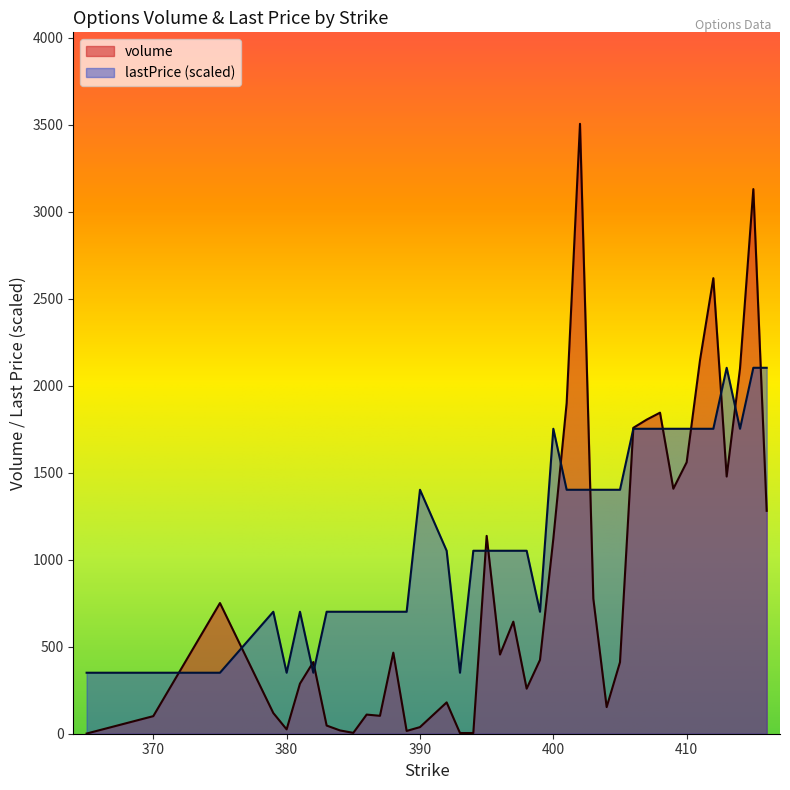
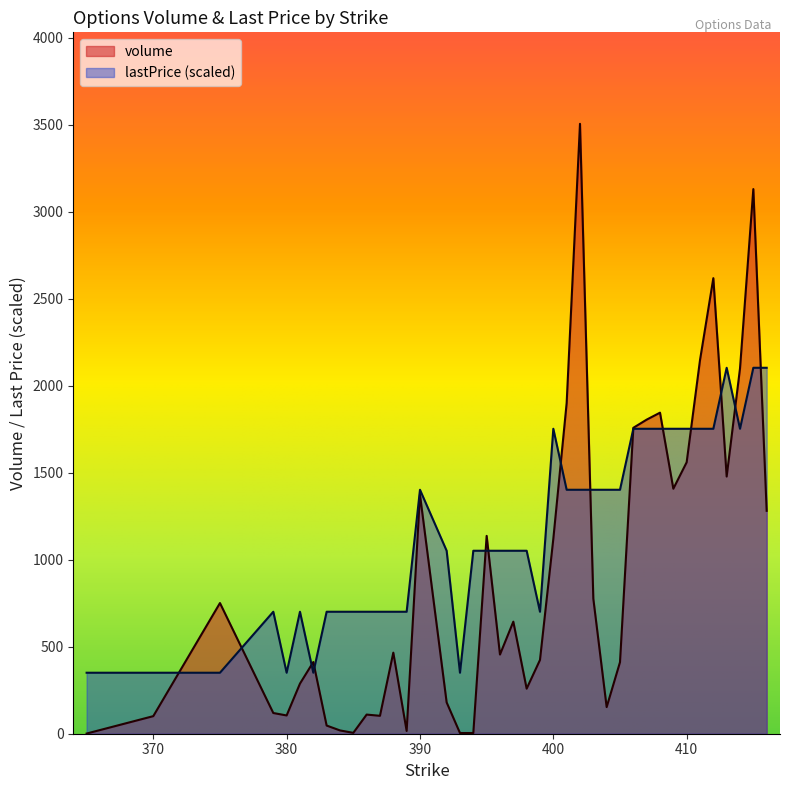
volume, 380: 30 -> 110
volume, 390: 40 -> 1370
